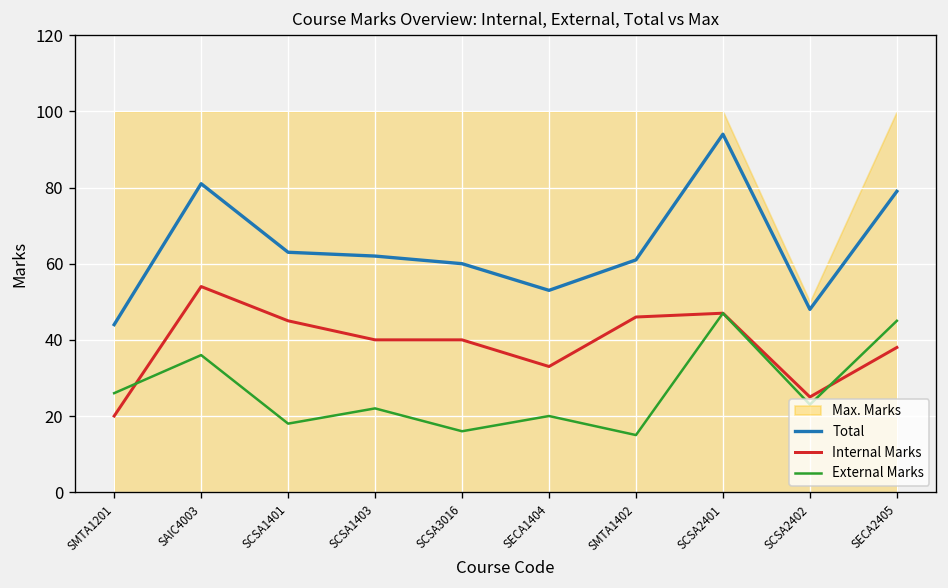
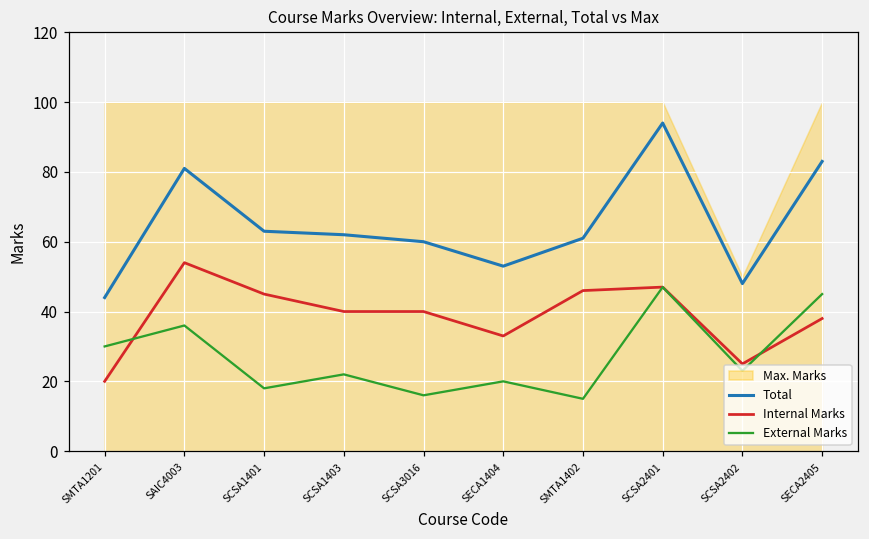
External Marks, SMTA1201: 26 -> 30
Total, SECA2405: 79 -> 83
